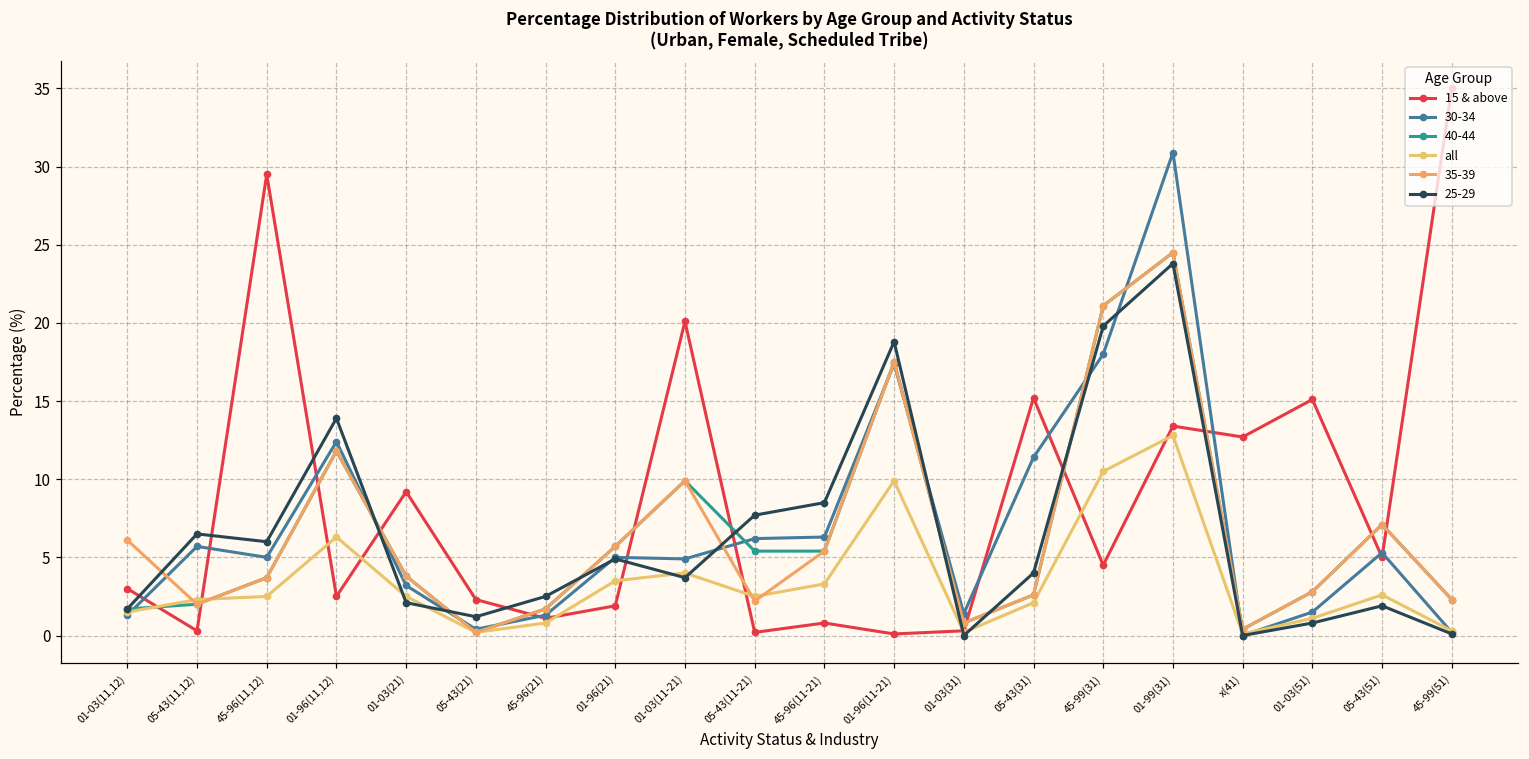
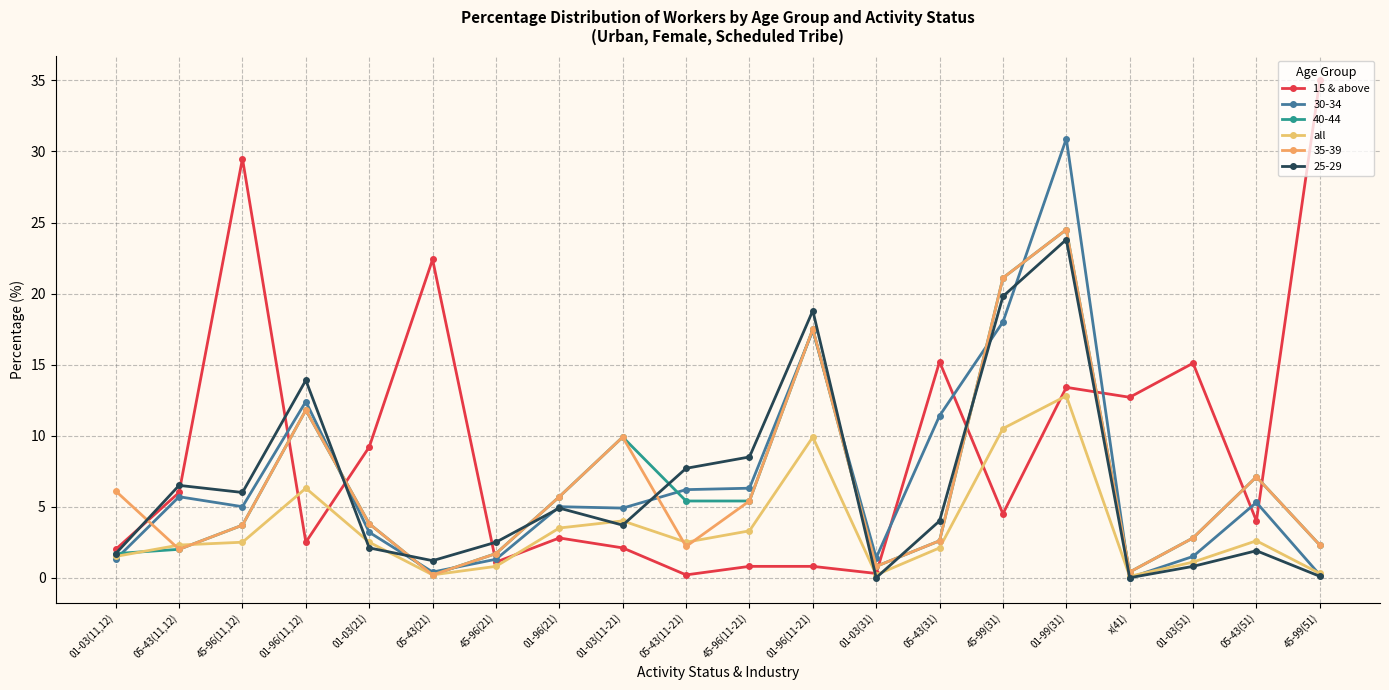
15 & above, 01-03(11,12): 3 -> 2
15 & above, 05-43(11,12): 0.3 -> 6.0
15 & above, 05-43(21): 2.3 -> 22.4
15 & above, 01-96(21): 1.9 -> 2.8
15 & above, 01-03(11-21): 20.1 -> 2.1
15 & above, 01-96(11-21): 0.1 -> 0.8
15 & above, 05-43(51): 5 -> 4
